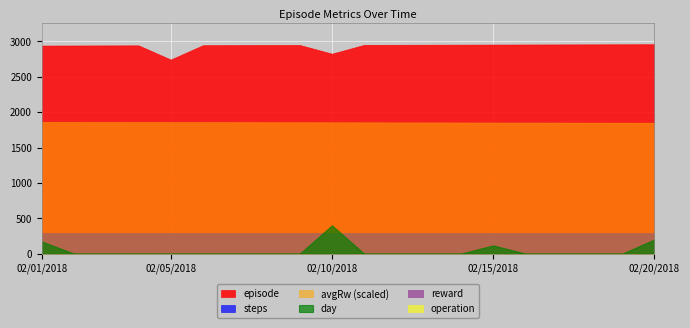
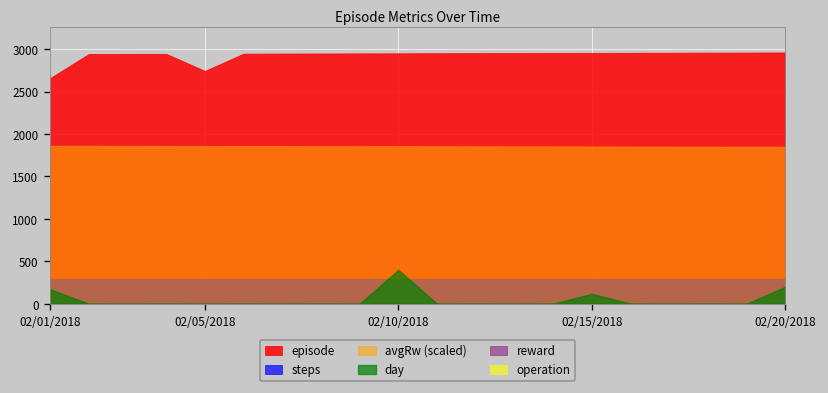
episode, 02/01/2018: 2900 -> 2700
episode, 02/10/2018: 2800 -> 3000
